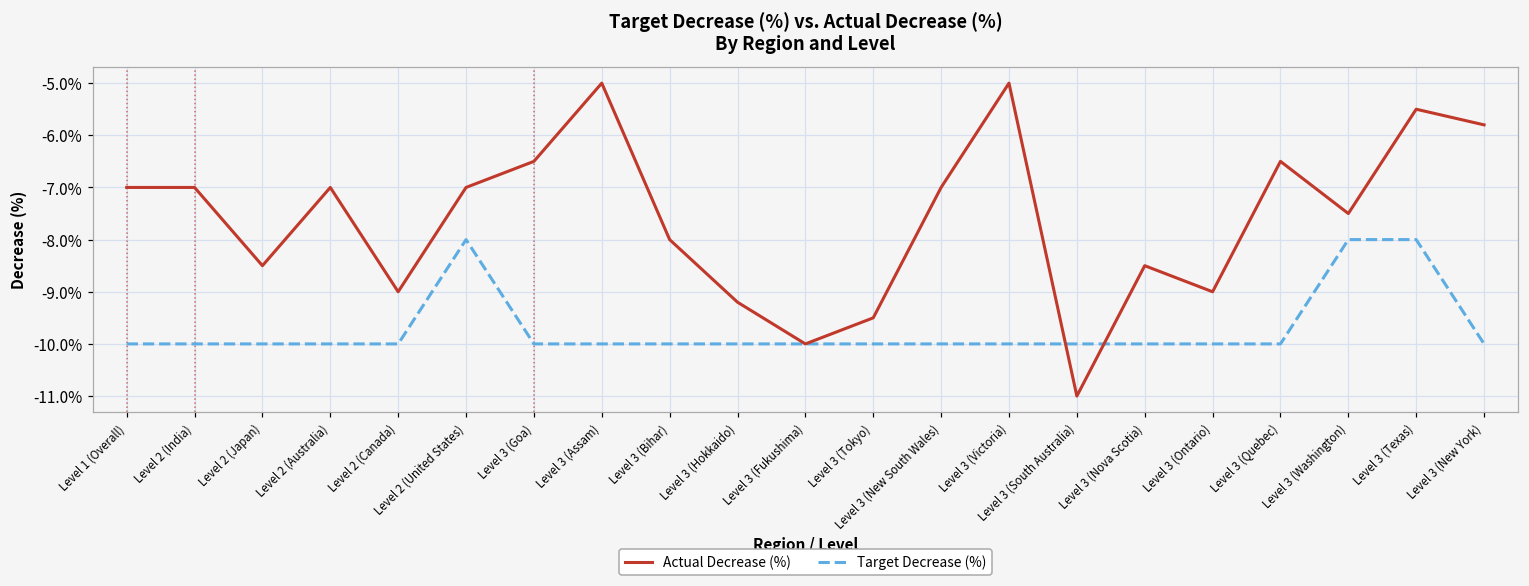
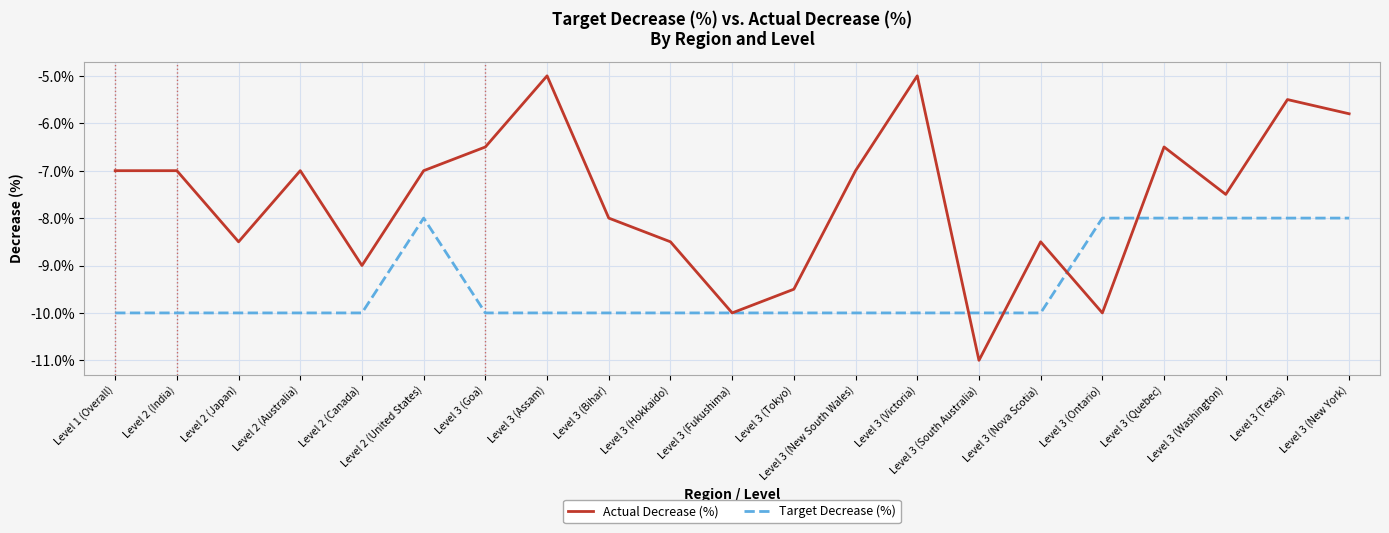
Actual Decrease (%), Level 3 (Hokkaido): -9.2% -> -8.5%
Actual Decrease (%), Level 3 (Ontario): -9.0% -> -10.0%
Target Decrease (%), Level 3 (Ontario): -10.0% -> -8.0%
Target Decrease (%), Level 3 (Quebec): -10.0% -> -8.0%
Target Decrease (%), Level 3 (New York): -10.0% -> -8.0%
